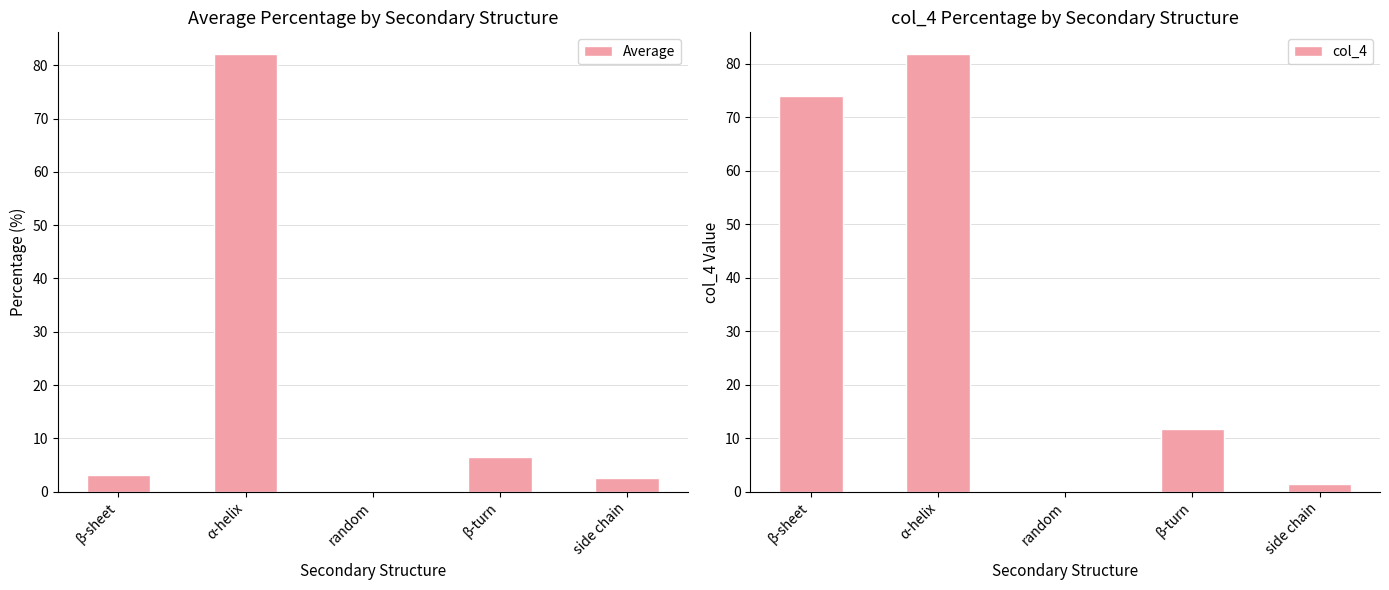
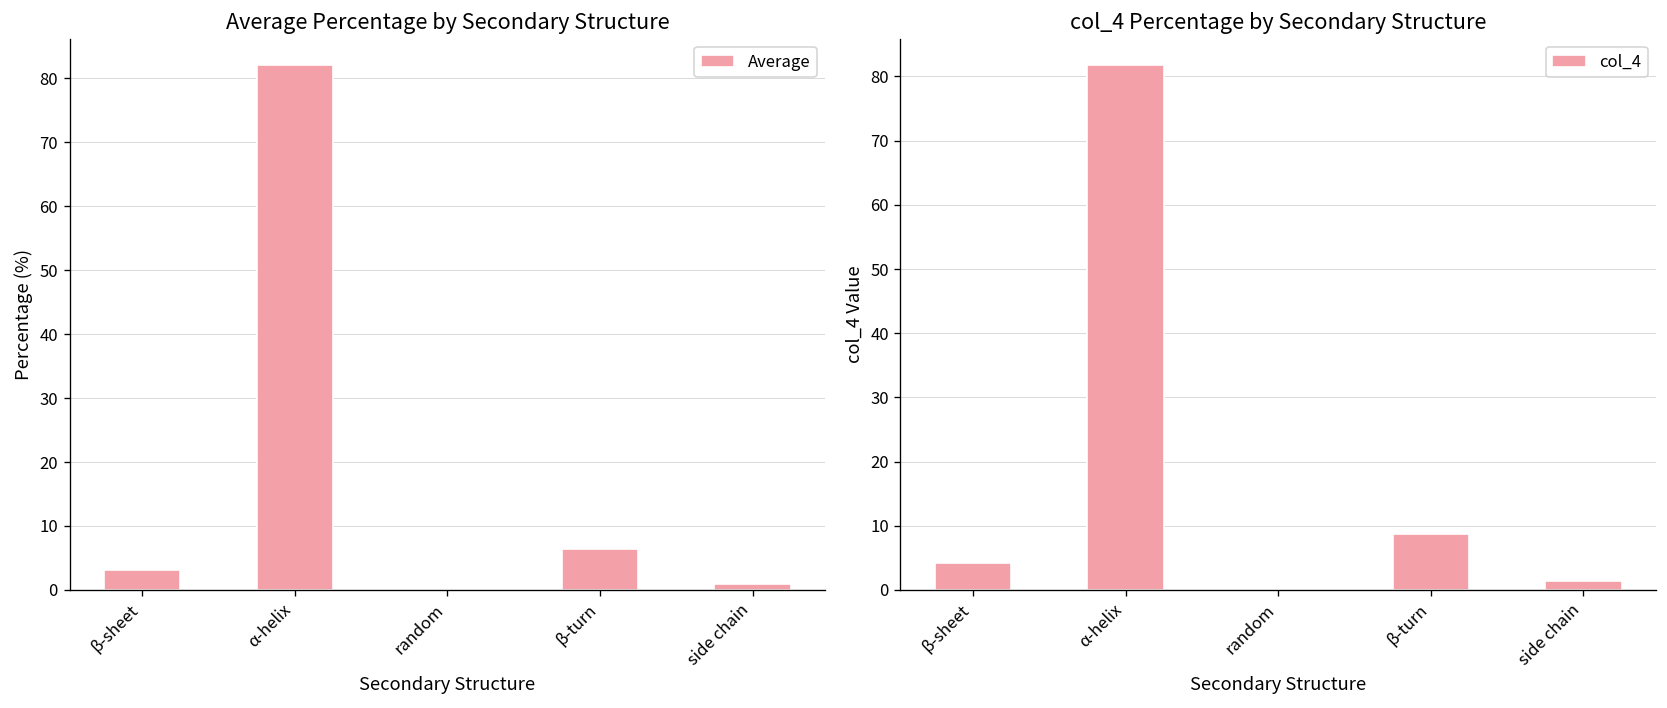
Average Percentage by Secondary Structure, side chain: 3 -> 1
col_4 Percentage by Secondary Structure, β-sheet: 74 -> 4
col_4 Percentage by Secondary Structure, β-turn: 12 -> 9
